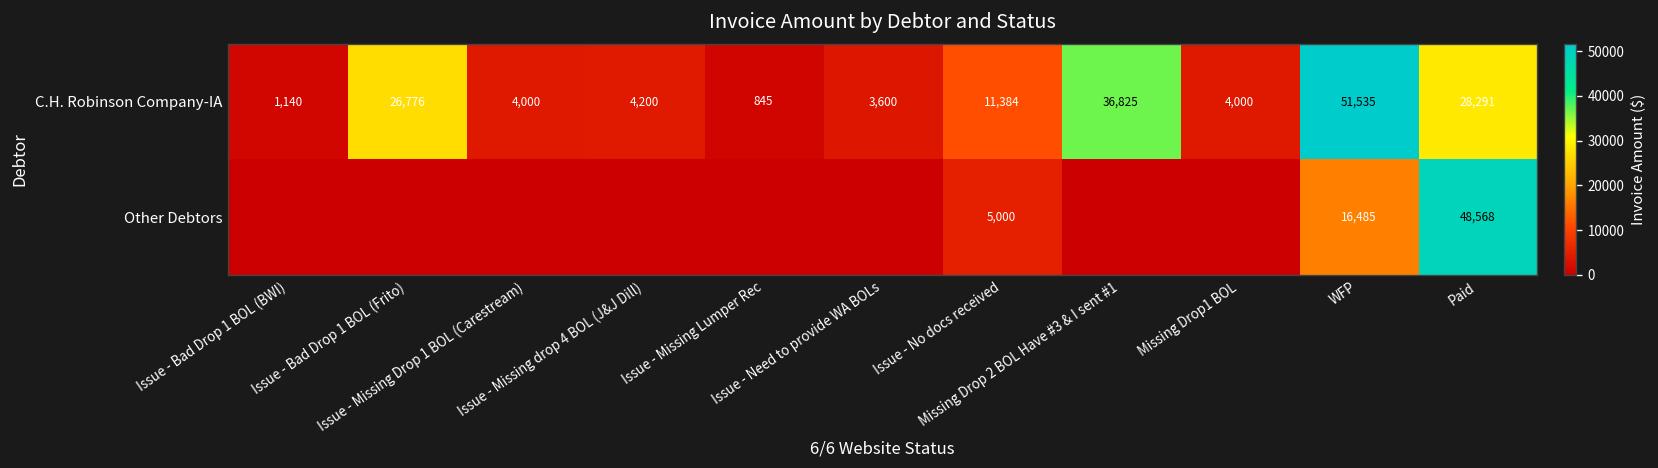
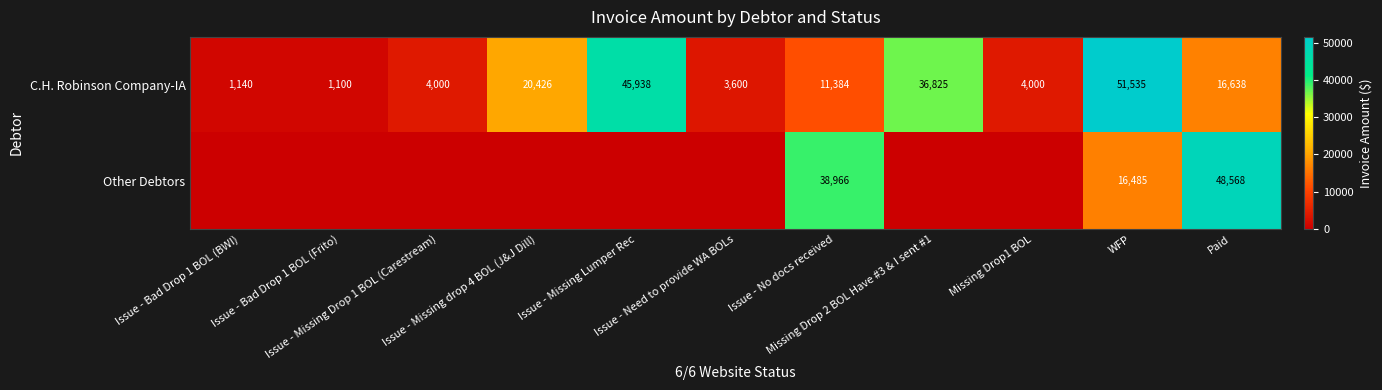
C.H. Robinson Company-IA, Issue - Bad Drop 1 BOL (Frito): 26,776 -> 1,100
C.H. Robinson Company-IA, Issue - Missing drop 4 BOL (J&J Dill): 4,200 -> 20,426
C.H. Robinson Company-IA, Issue - Missing Lumper Rec: 845 -> 45,938
C.H. Robinson Company-IA, Paid: 28,291 -> 16,638
Other Debtors, Issue - No docs received: 5,000 -> 38,966
